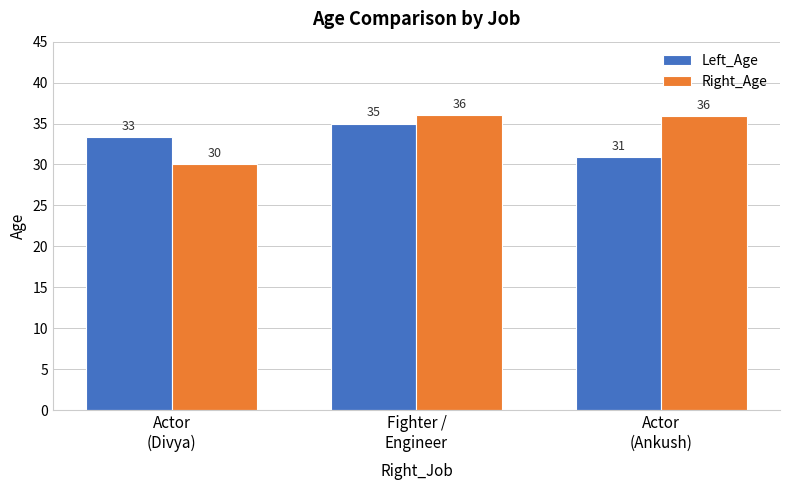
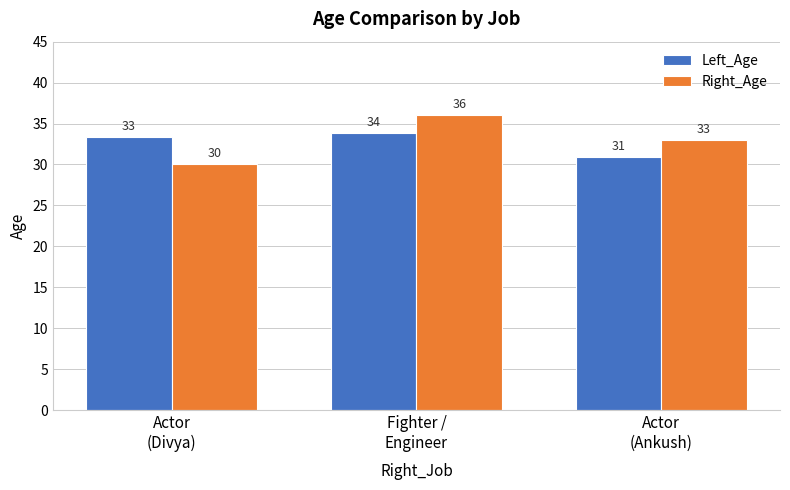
Left_Age, Fighter / Engineer: 35 -> 34
Right_Age, Actor (Ankush): 36 -> 33
